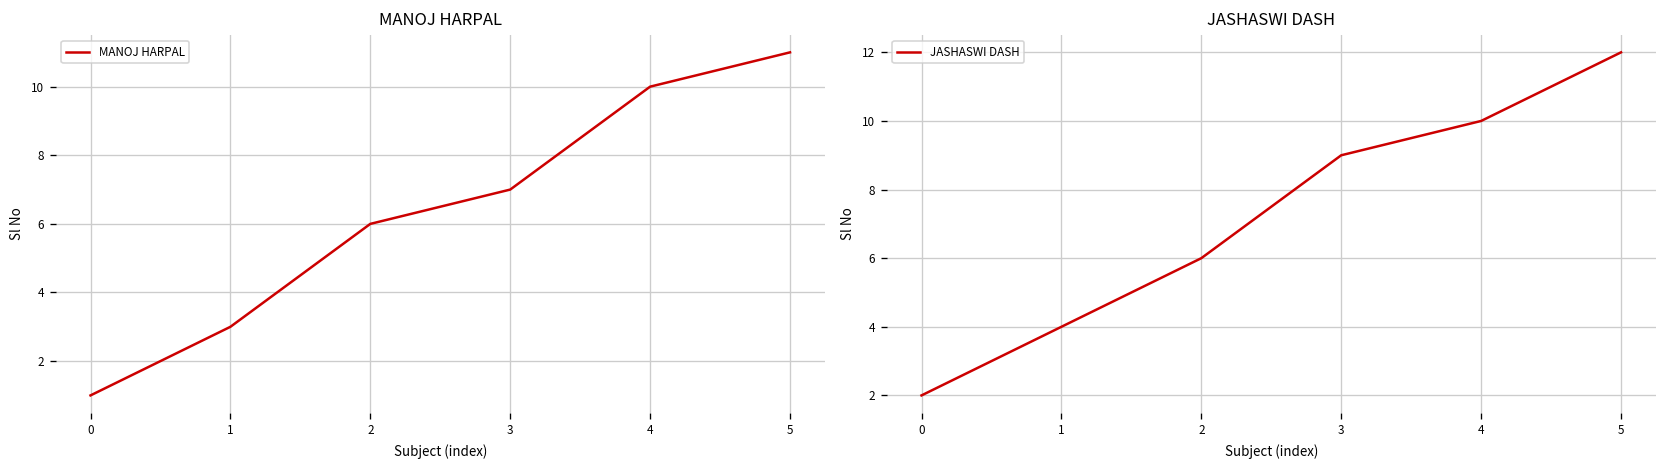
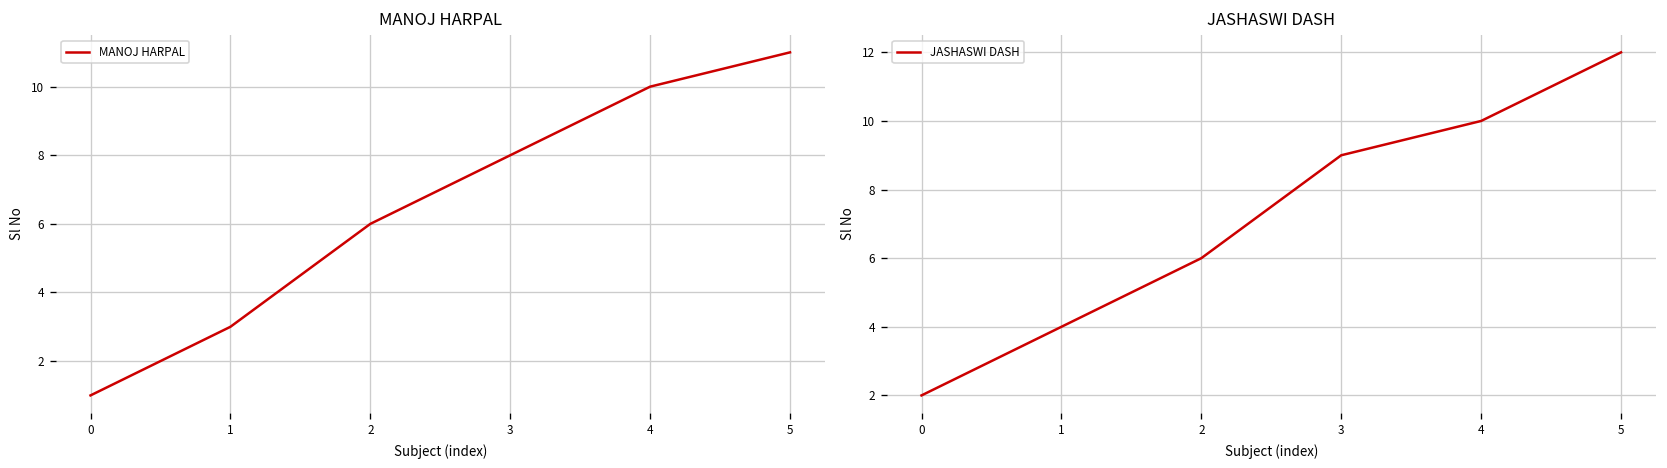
MANOJ HARPAL, 3: 7 -> 8
